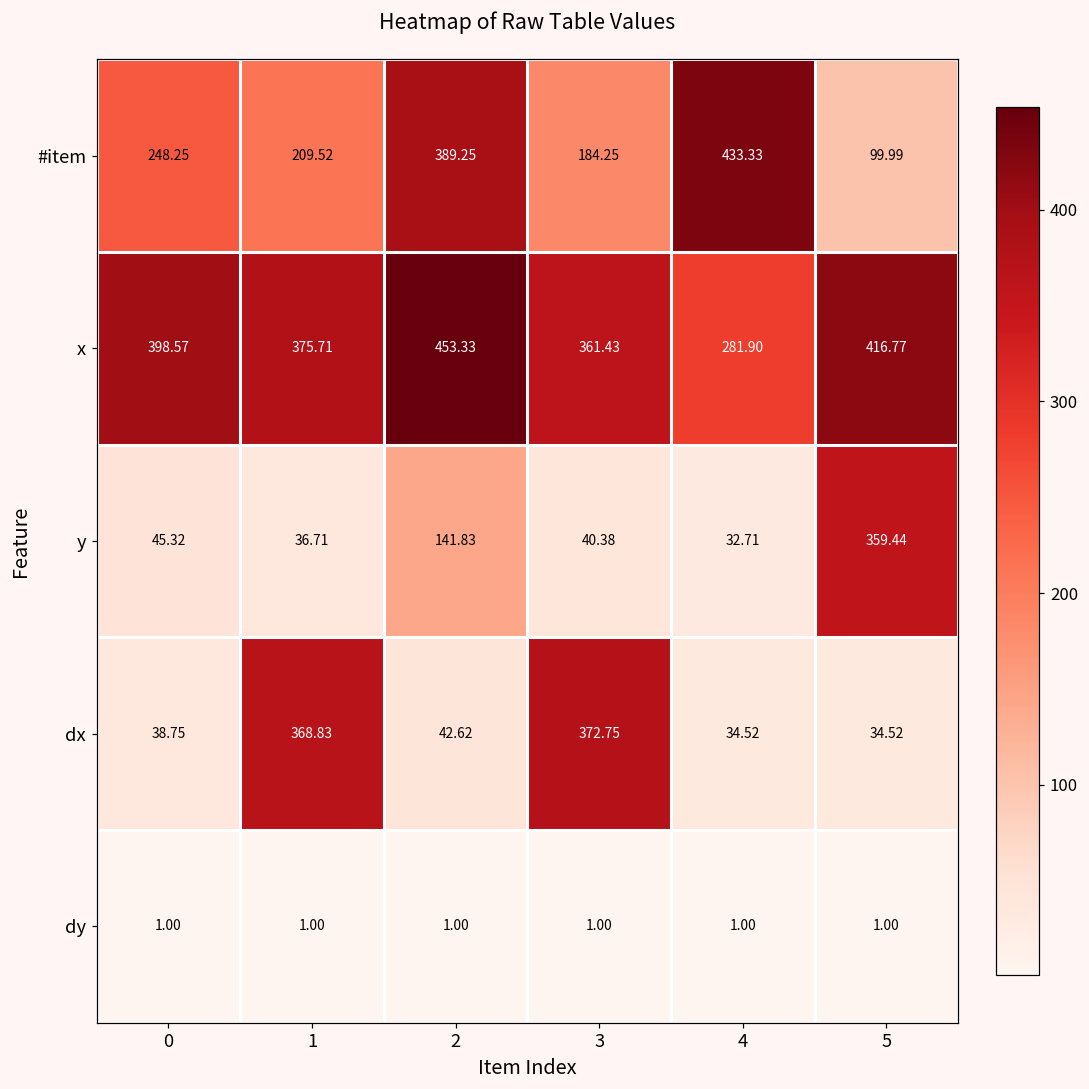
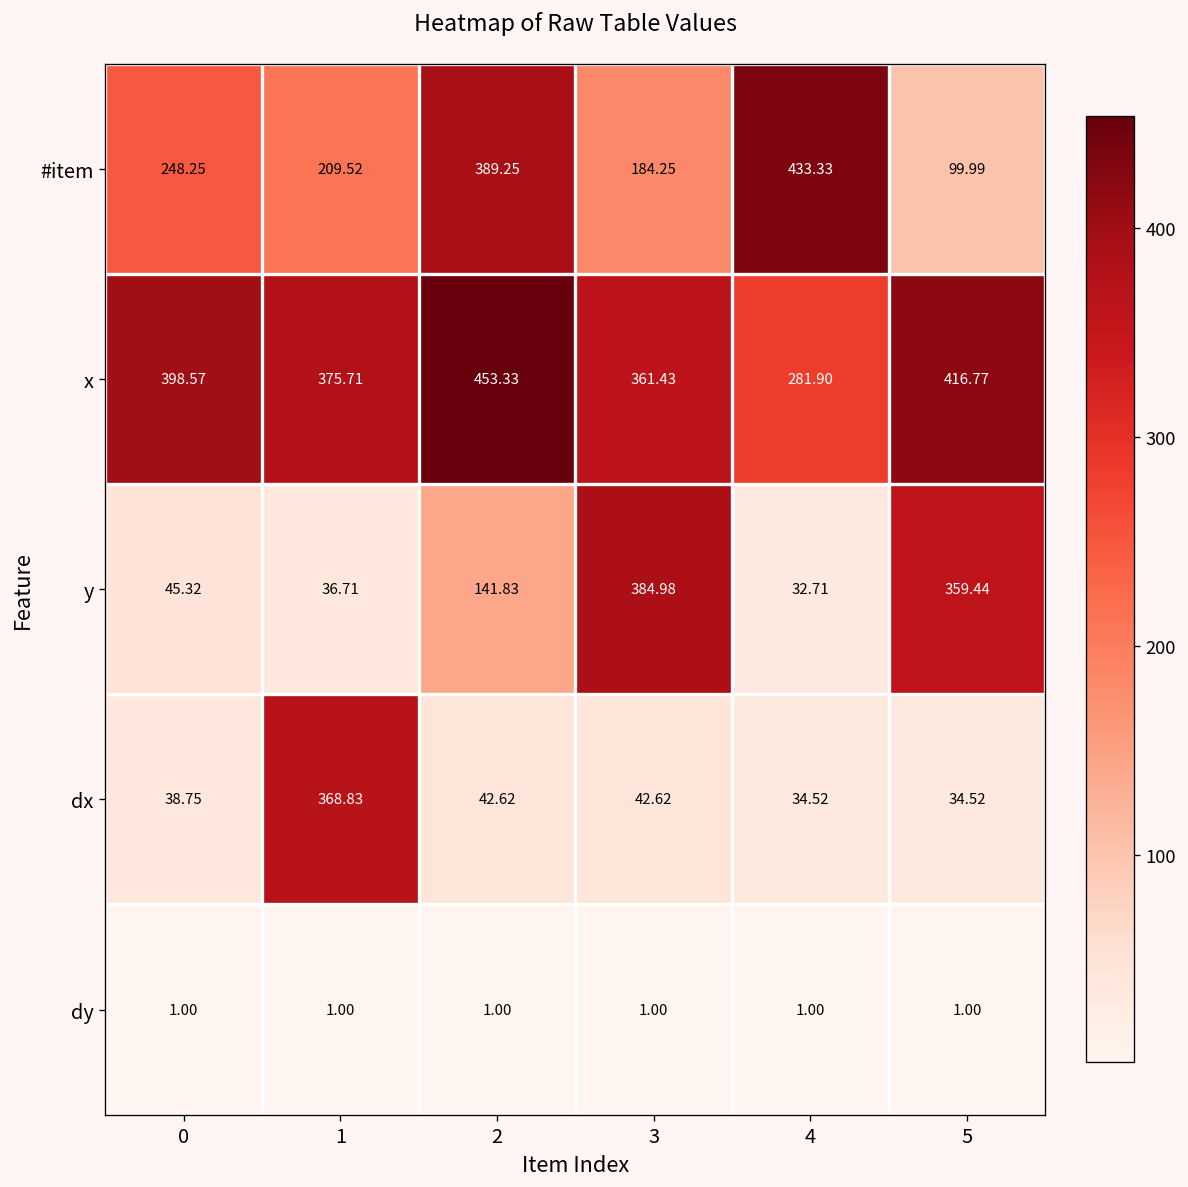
y, 3: 40.38 -> 384.98
dx, 3: 372.75 -> 42.62
